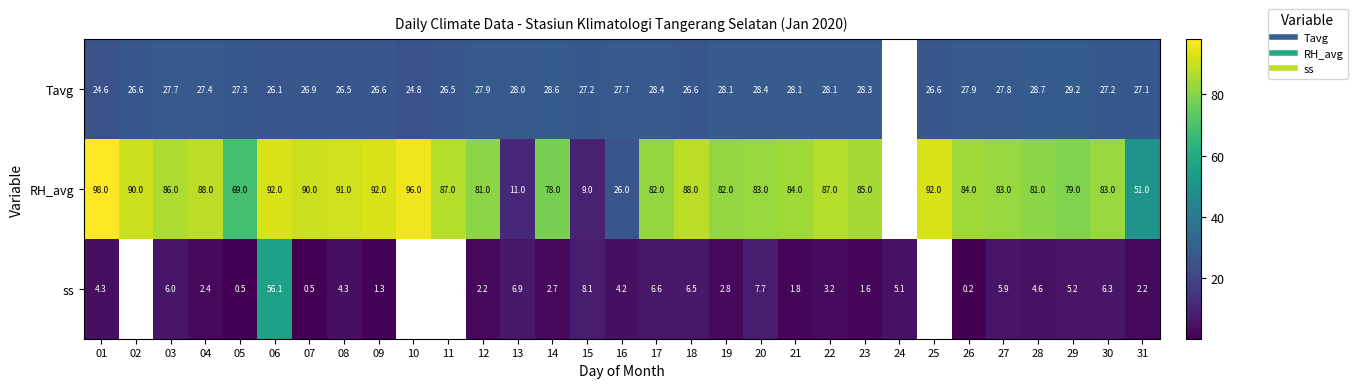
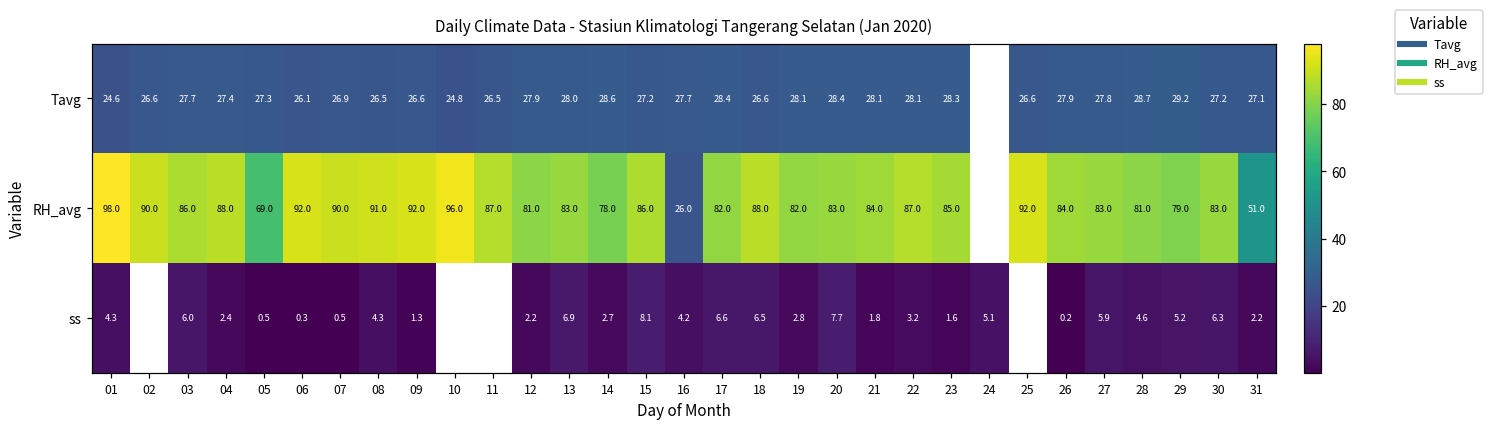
RH_avg, 13: 11.0 -> 83.0
RH_avg, 15: 9.0 -> 86.0
ss, 06: 56.1 -> 0.3
